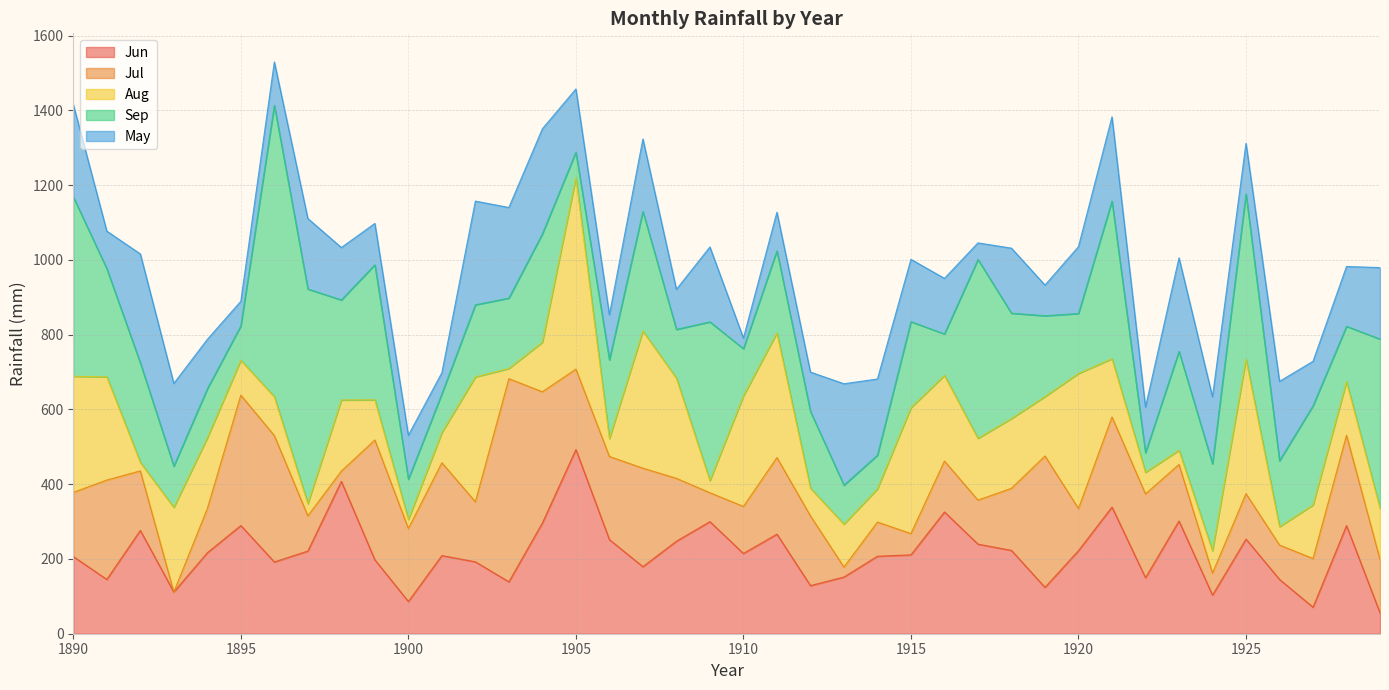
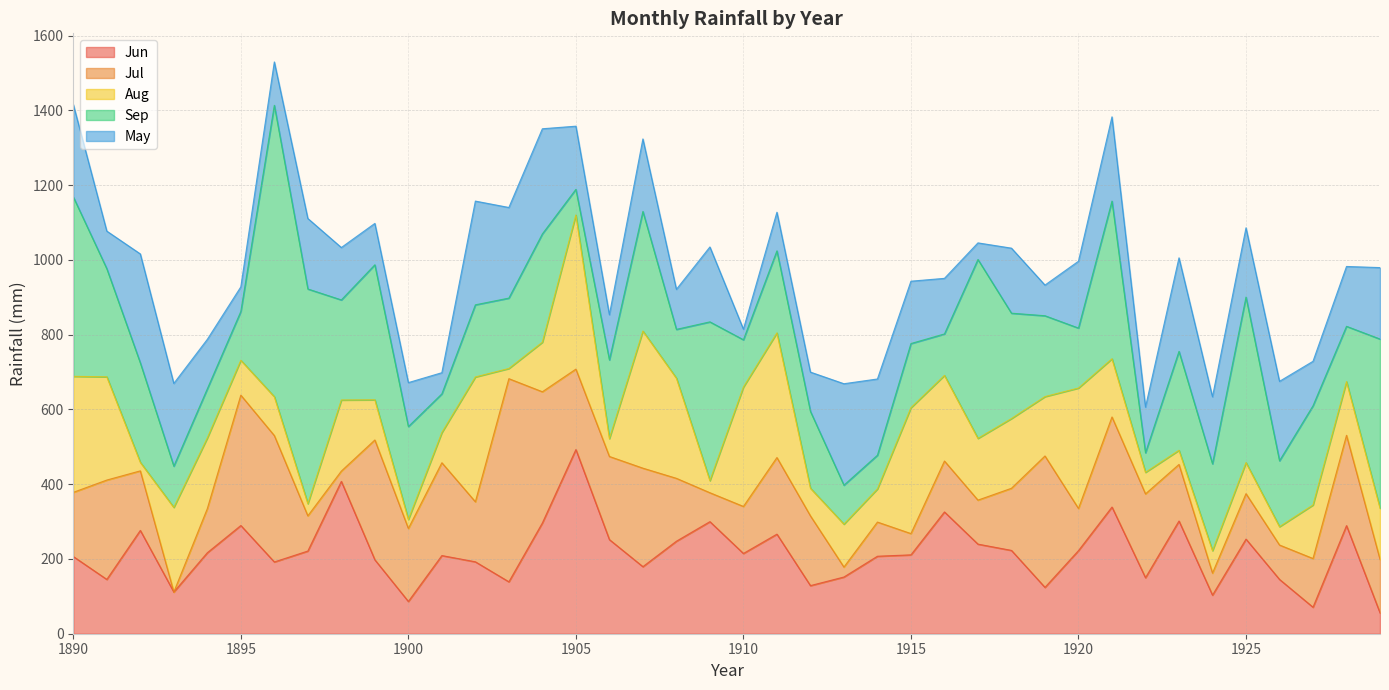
Sep, 1895: 90 -> 130
Sep, 1900: 110 -> 250
Aug, 1905: 510 -> 410
Aug, 1910: 300 -> 320
Sep, 1915: 230 -> 170
Aug, 1920: 360 -> 320
Aug, 1925: 360 -> 80
May, 1925: 140 -> 190
